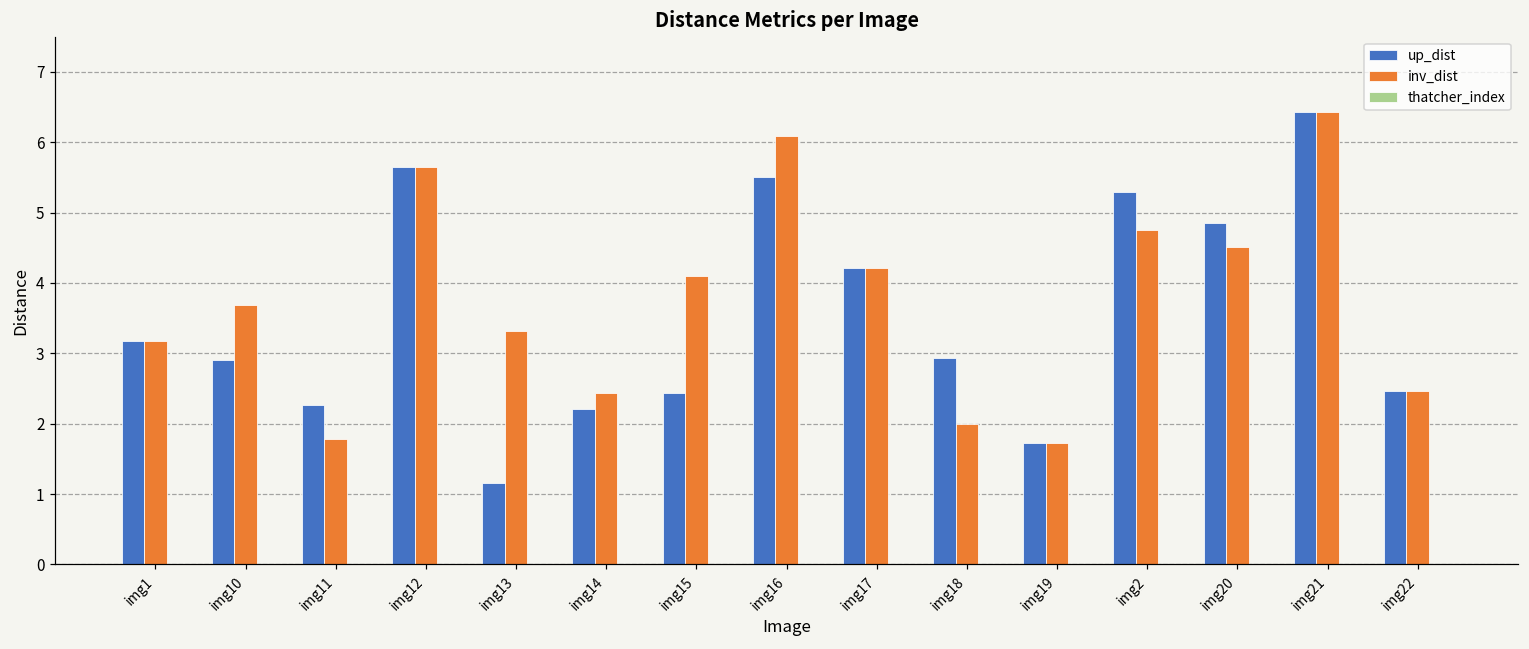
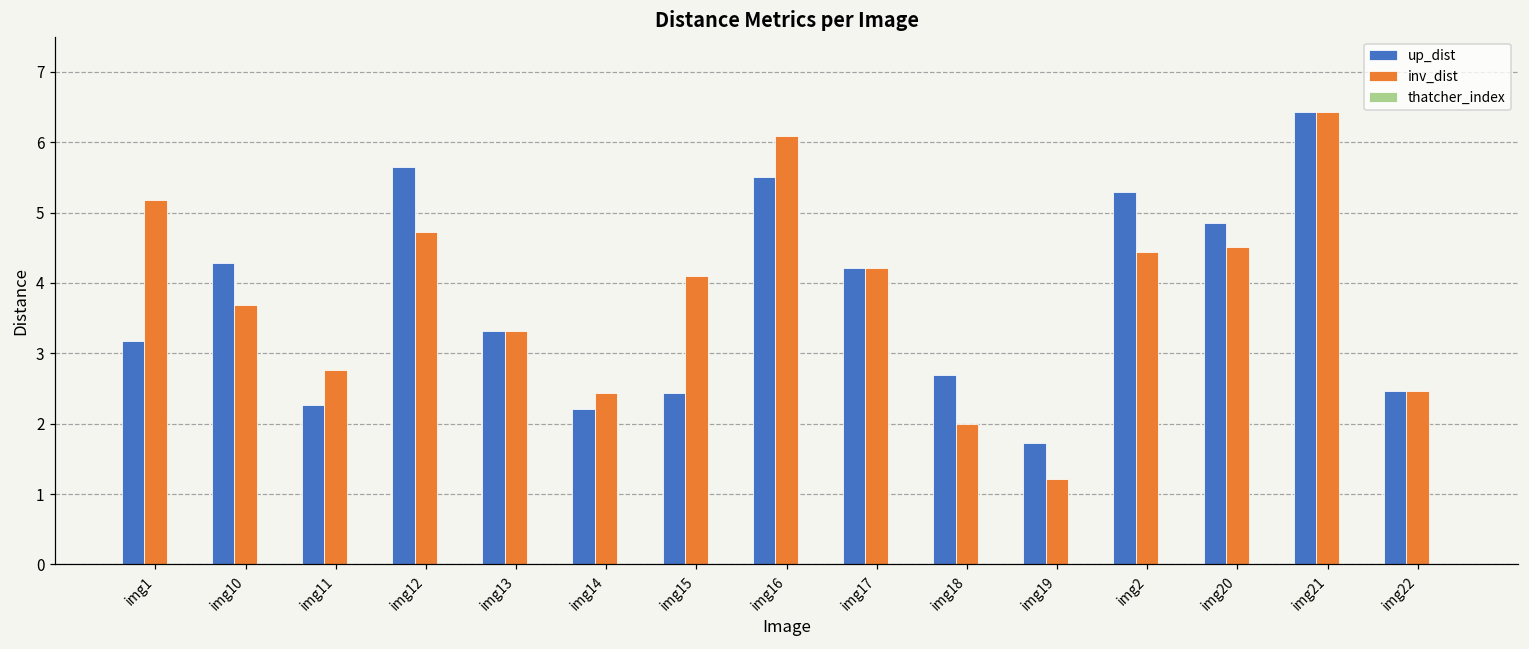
inv_dist, img1: 3.2 -> 5.2
up_dist, img10: 2.9 -> 4.3
inv_dist, img11: 1.8 -> 2.8
inv_dist, img12: 5.6 -> 4.7
up_dist, img13: 1.2 -> 3.3
up_dist, img18: 2.9 -> 2.7
inv_dist, img19: 1.7 -> 1.2
inv_dist, img2: 4.7 -> 4.4
